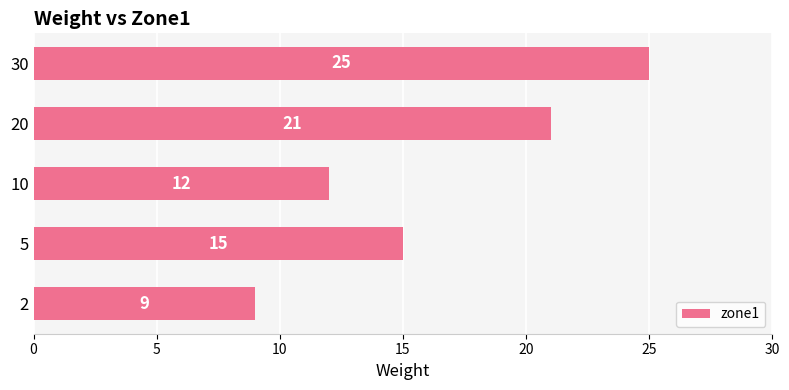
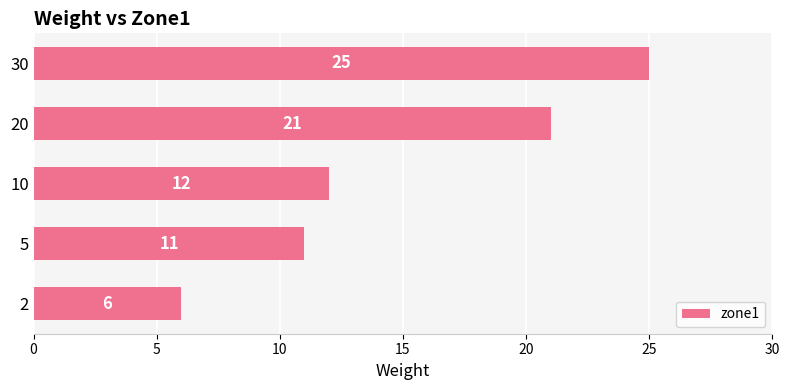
5: 15 -> 11
2: 9 -> 6
